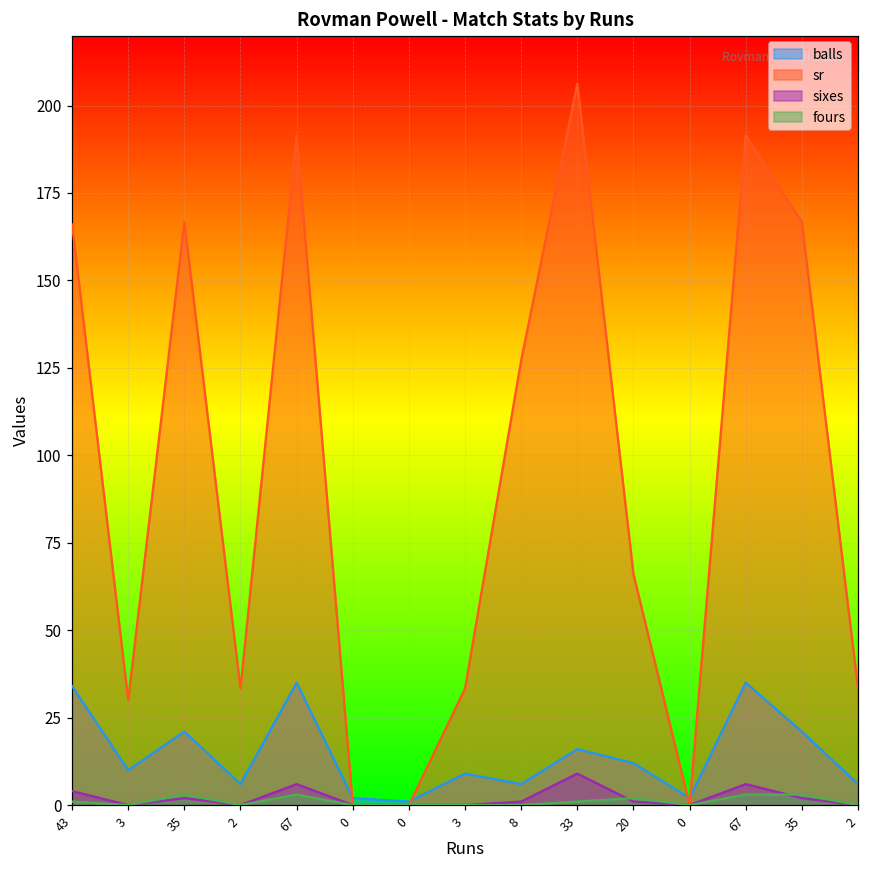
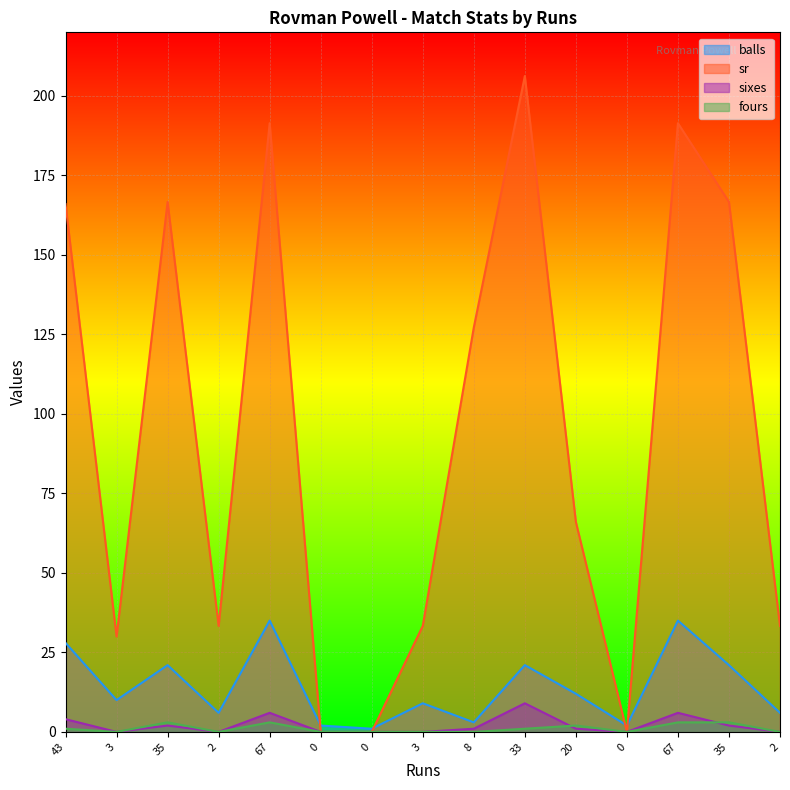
balls, 43: 34 -> 28
balls, 8: 6 -> 3
balls, 33: 16 -> 21
